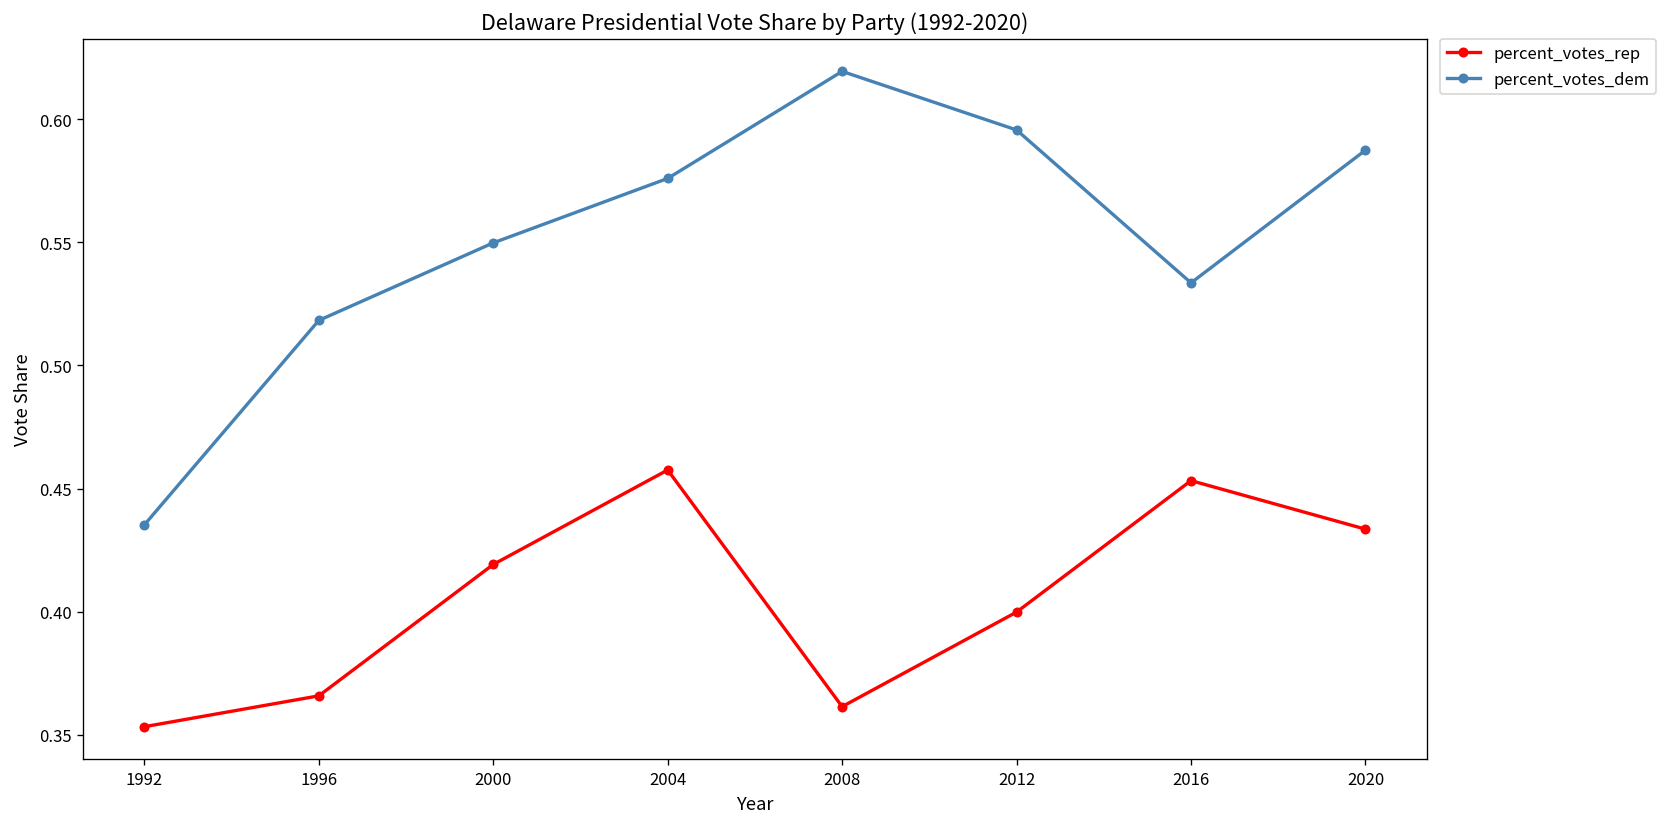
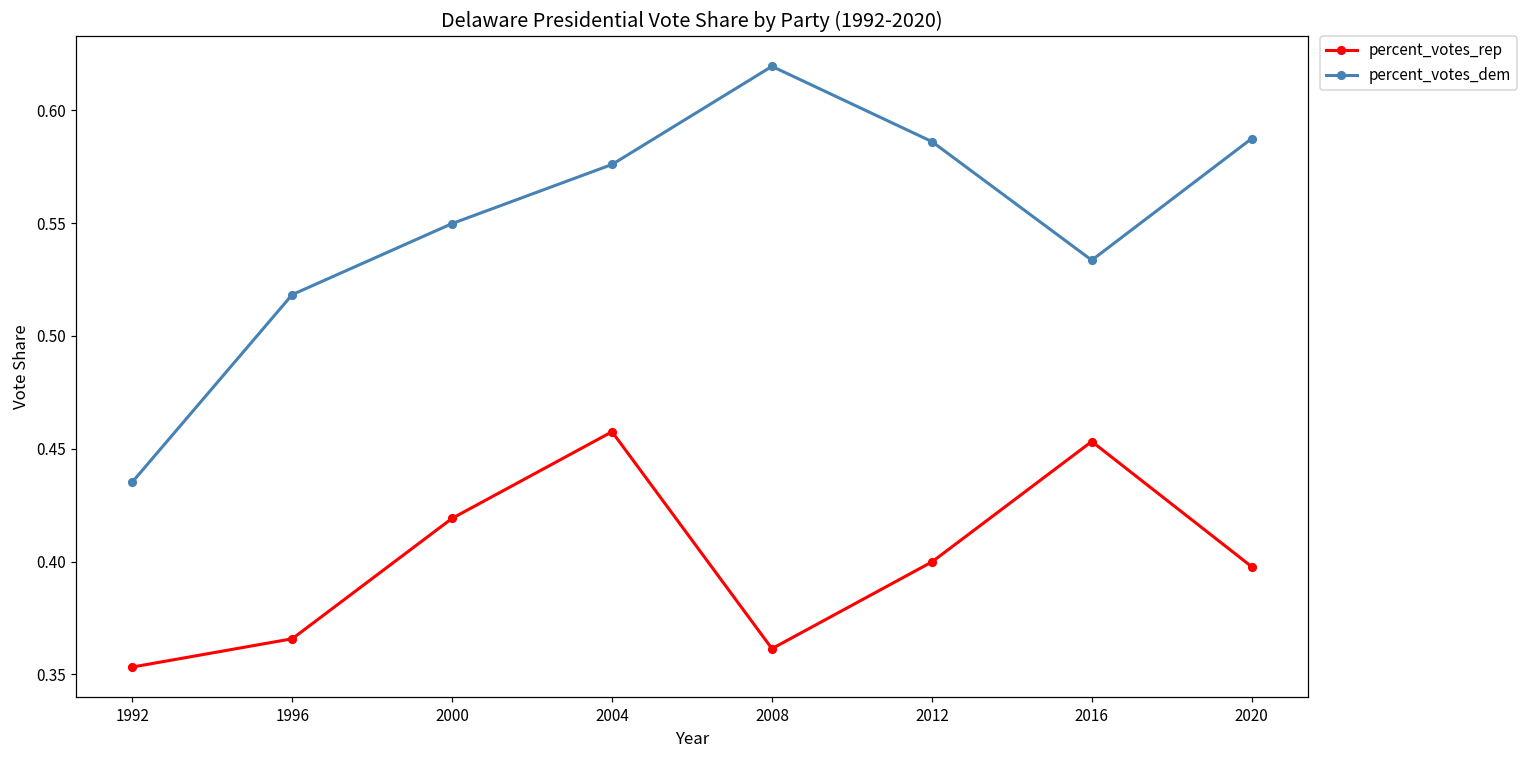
percent_votes_dem, 2012: 0.596 -> 0.586
percent_votes_rep, 2020: 0.434 -> 0.398
